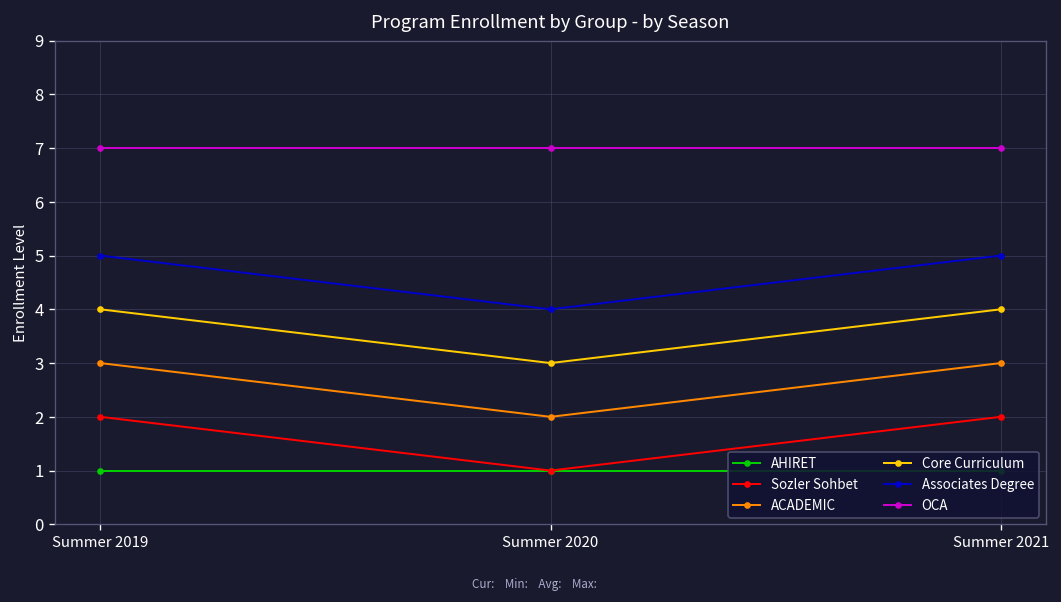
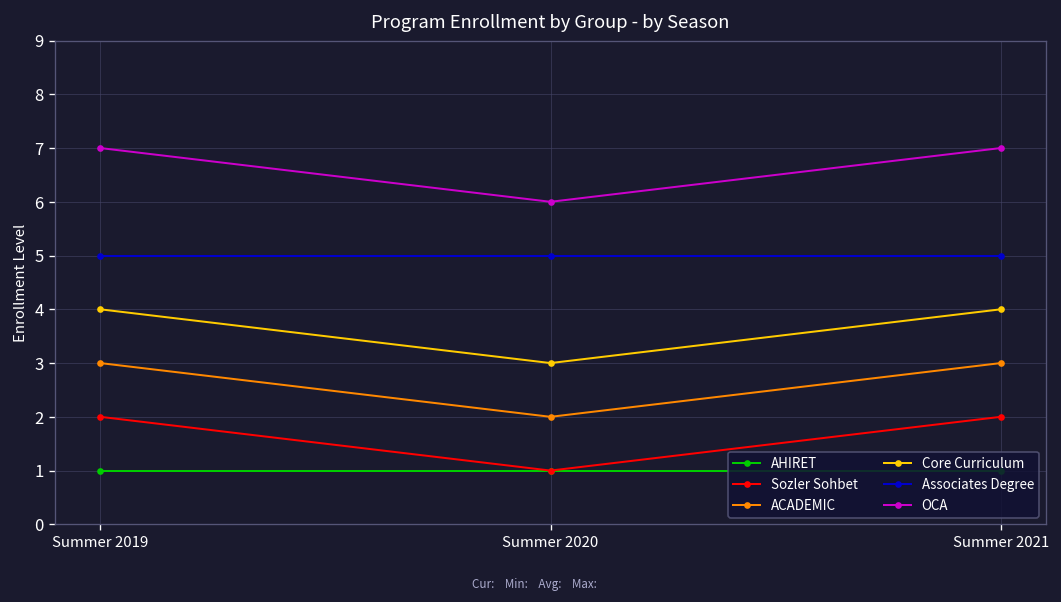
Associates Degree, Summer 2020: 4 -> 5
OCA, Summer 2020: 7 -> 6
